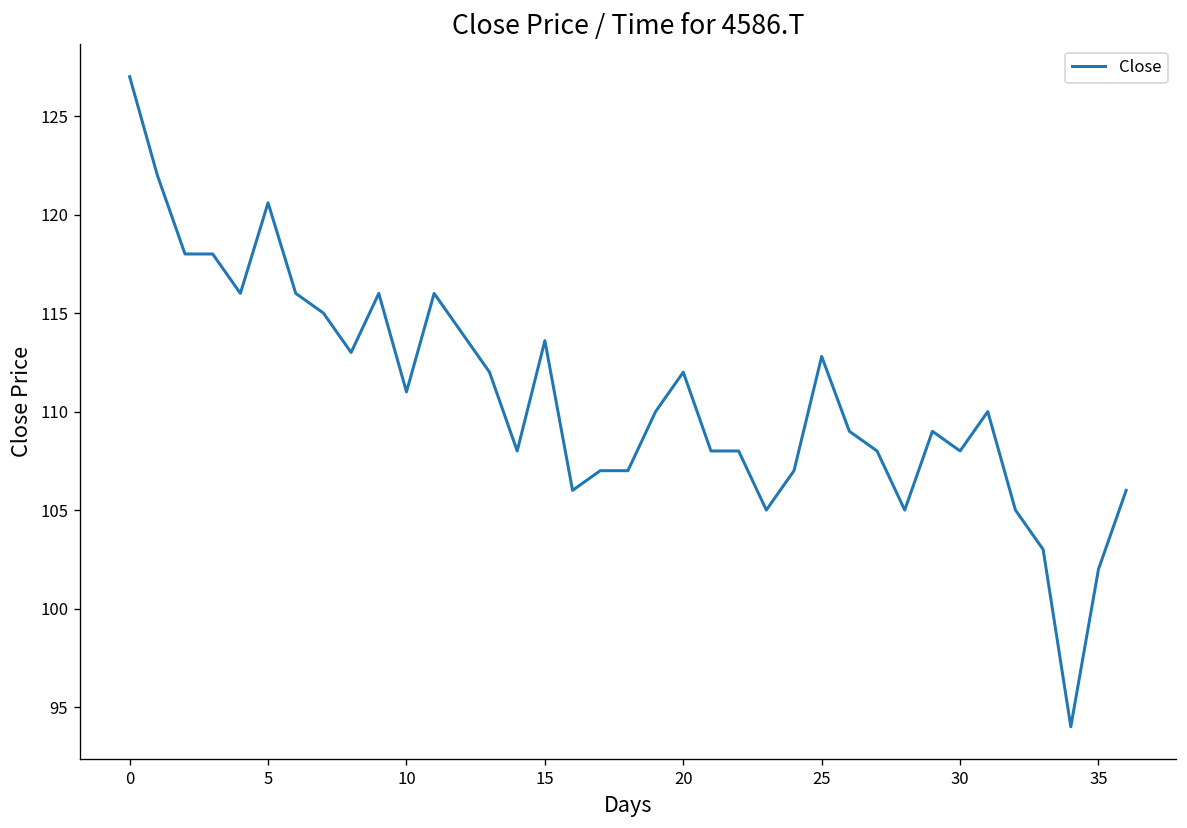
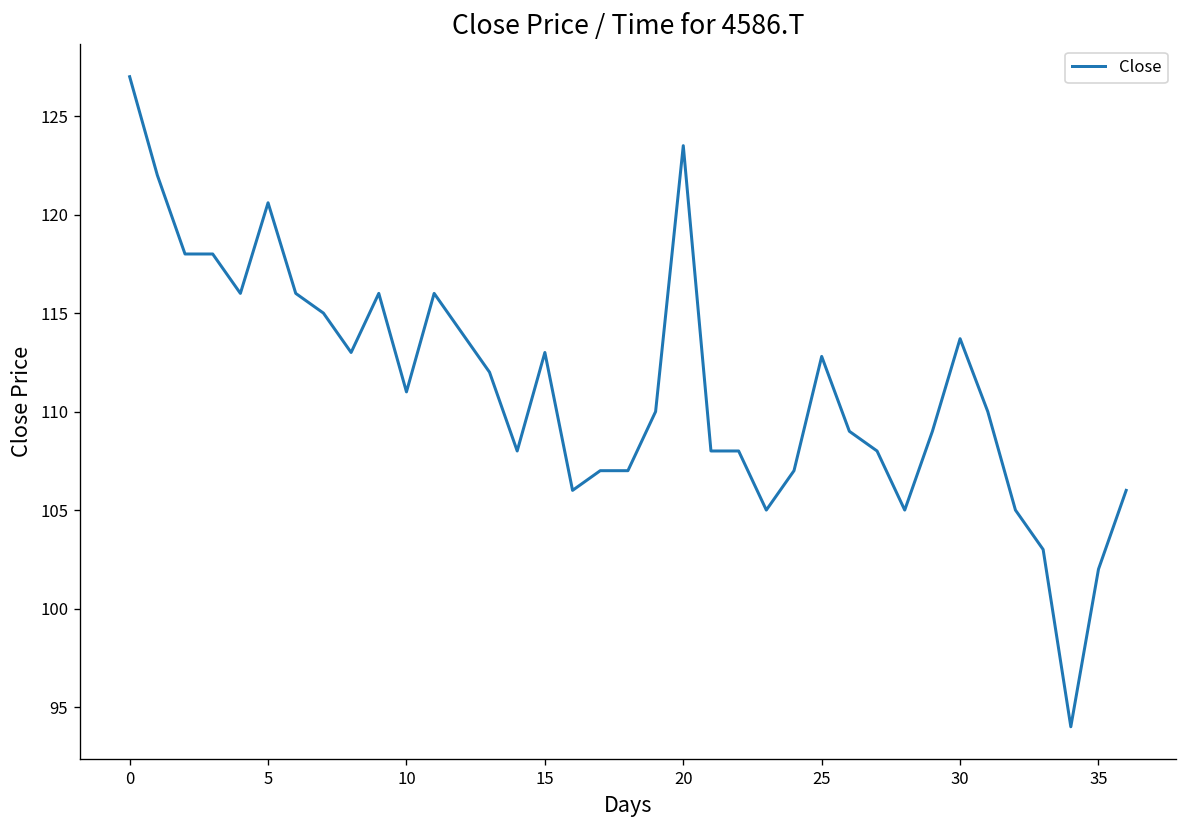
15: 113.6 -> 113.0
20: 112.0 -> 123.5
30: 108.0 -> 113.7
